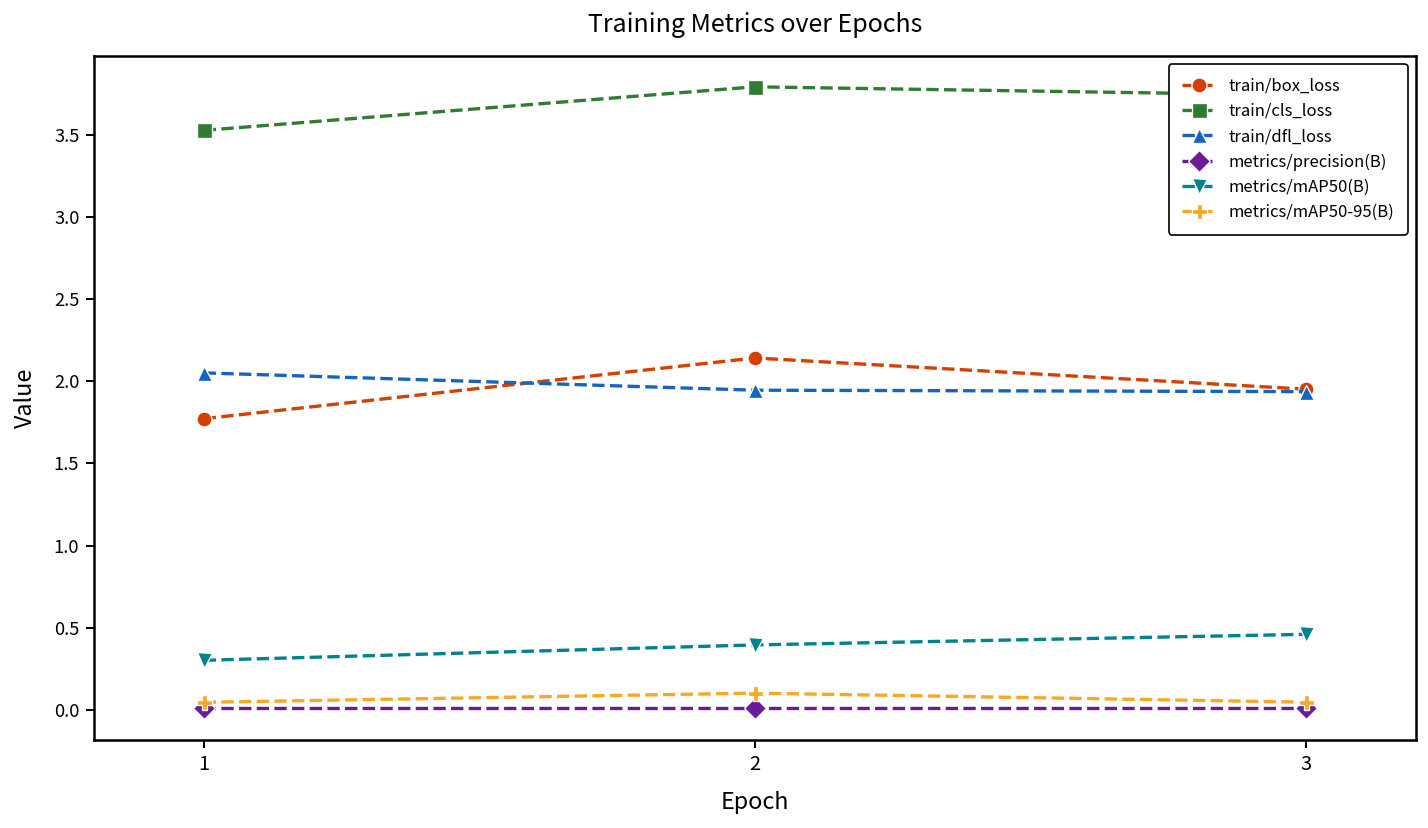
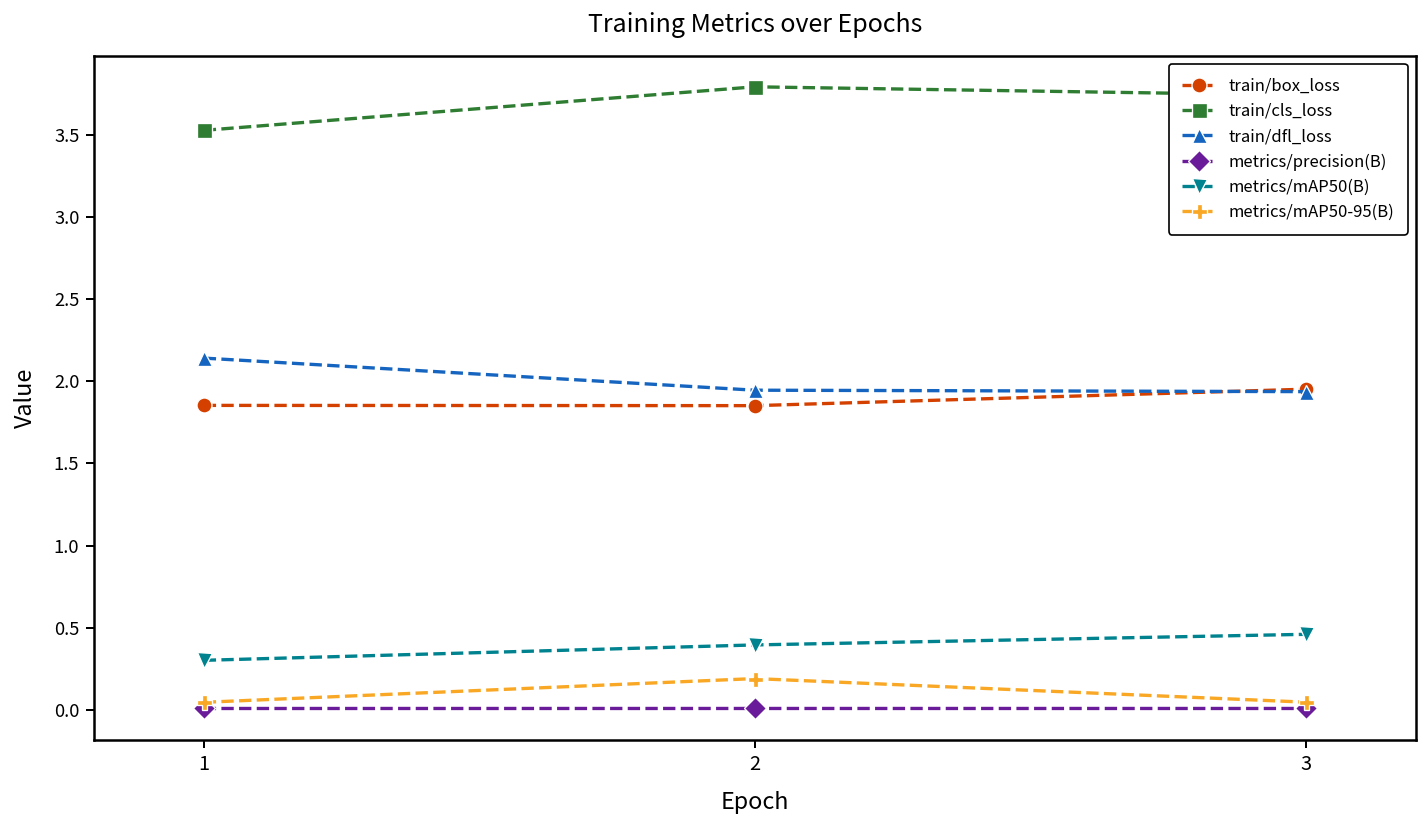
train/box_loss, 1: 1.77 -> 1.85
train/dfl_loss, 1: 2.05 -> 2.14
train/box_loss, 2: 2.14 -> 1.85
metrics/mAP50-95(B), 2: 0.10 -> 0.19
